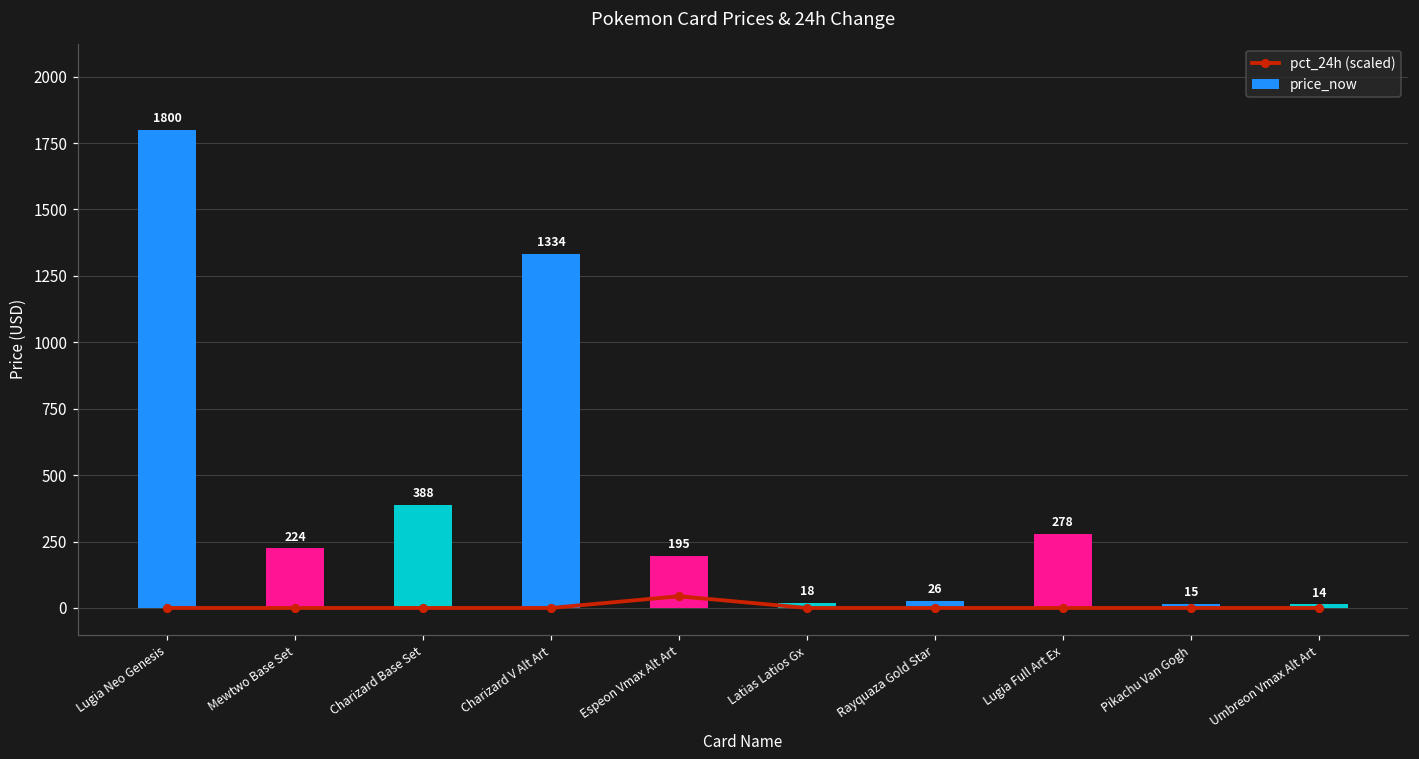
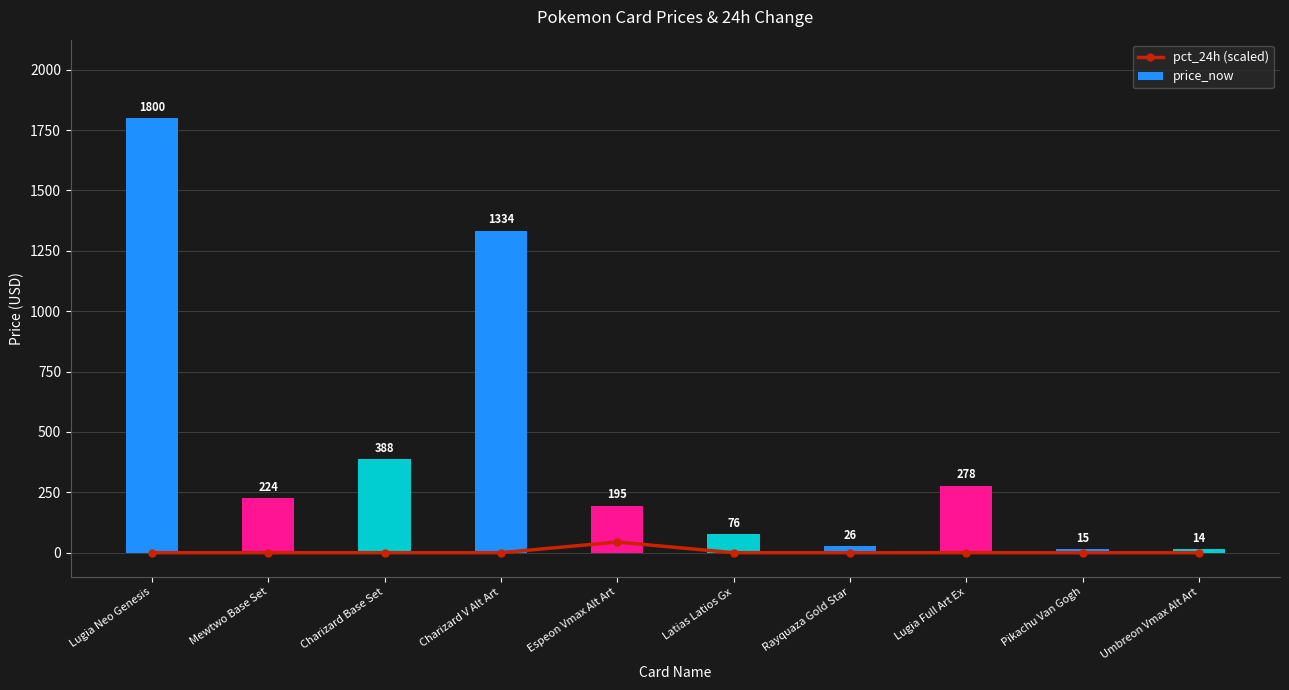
price_now, Latias Latios Gx: 18 -> 76
